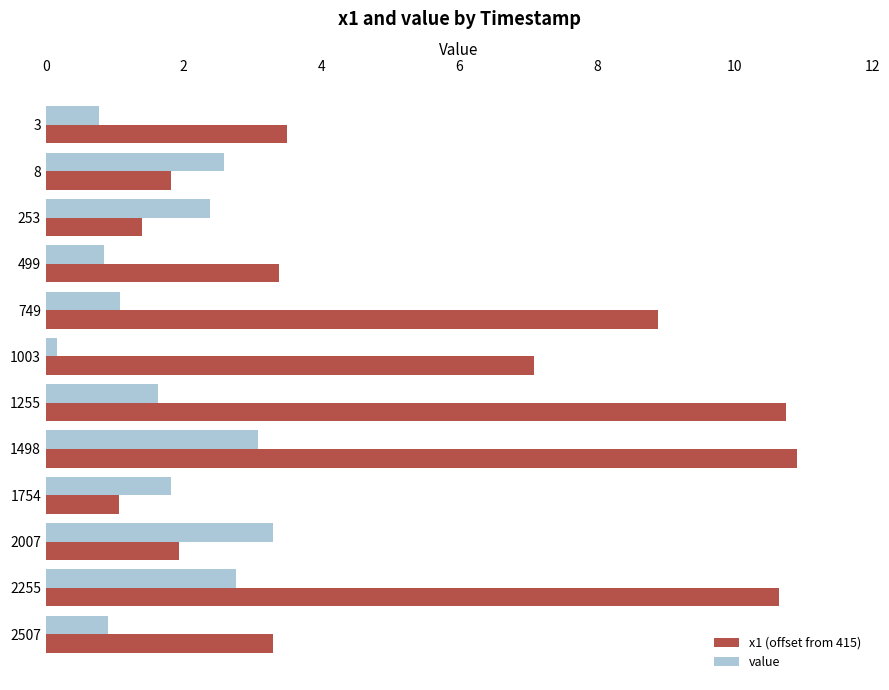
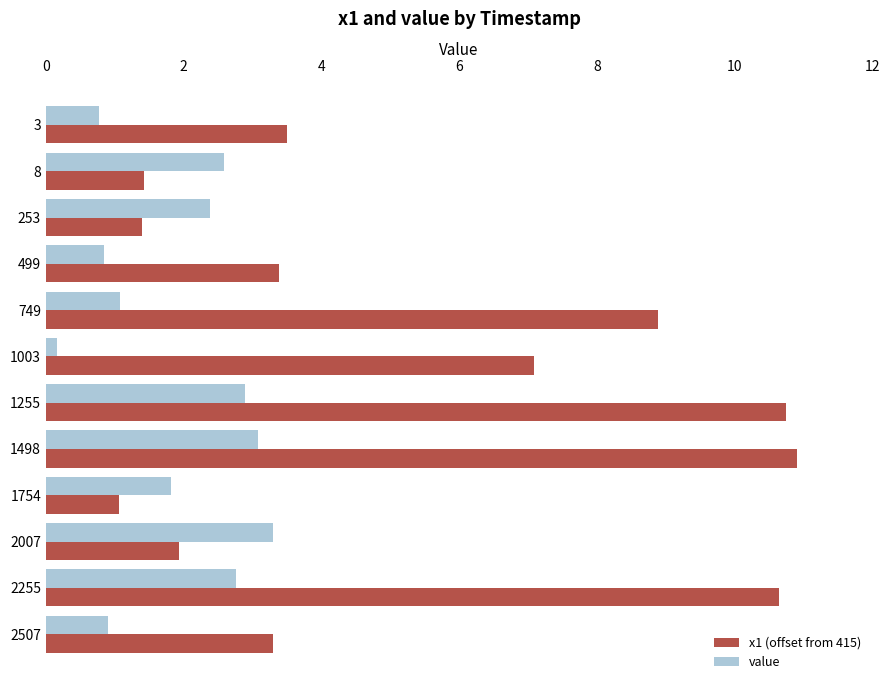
x1 (offset from 415), 8: 1.8 -> 1.4
value, 1255: 1.6 -> 2.9
